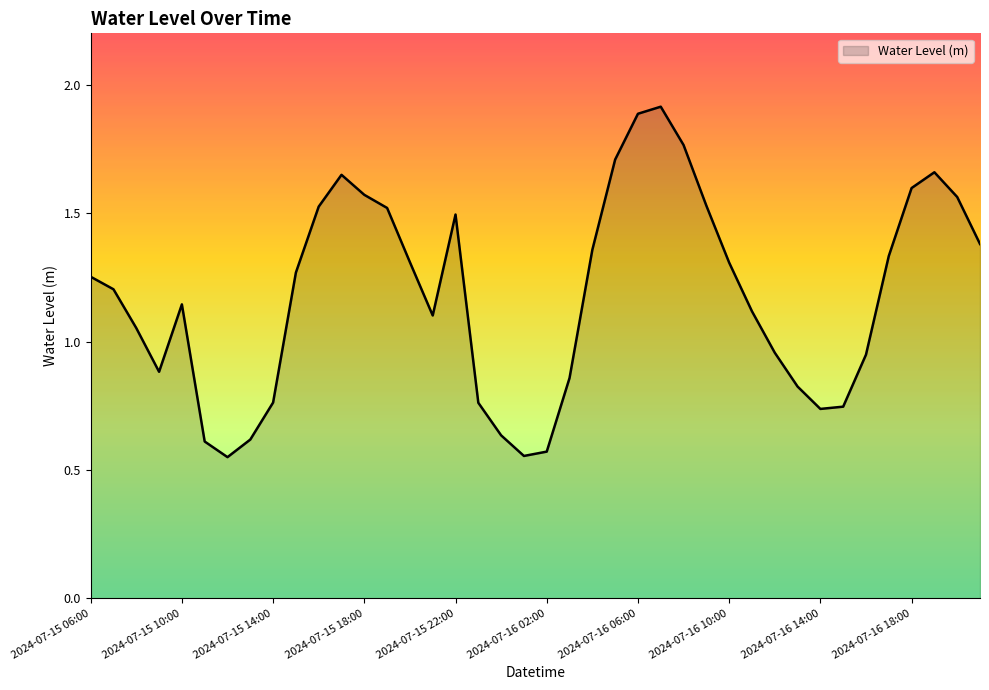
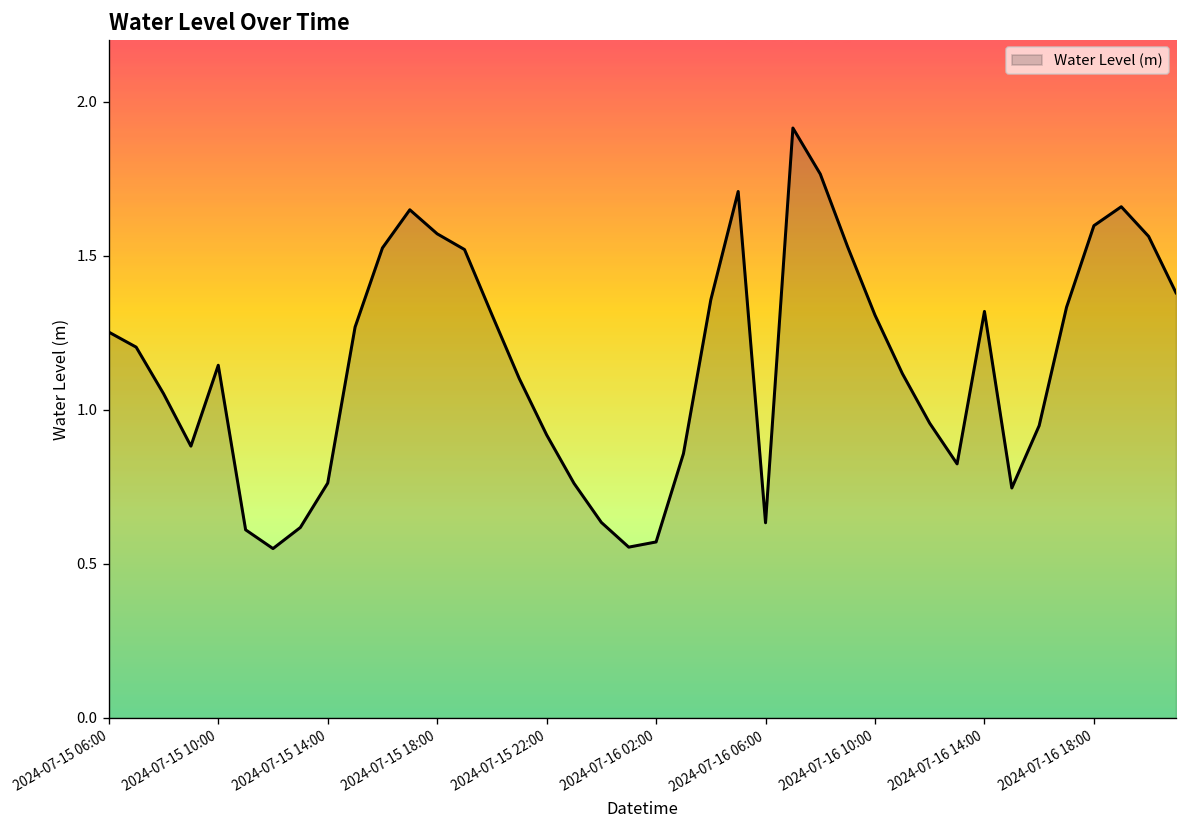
2024-07-15 22:00: 1.49 -> 0.92
2024-07-16 06:00: 1.89 -> 0.63
2024-07-16 14:00: 0.74 -> 1.32
